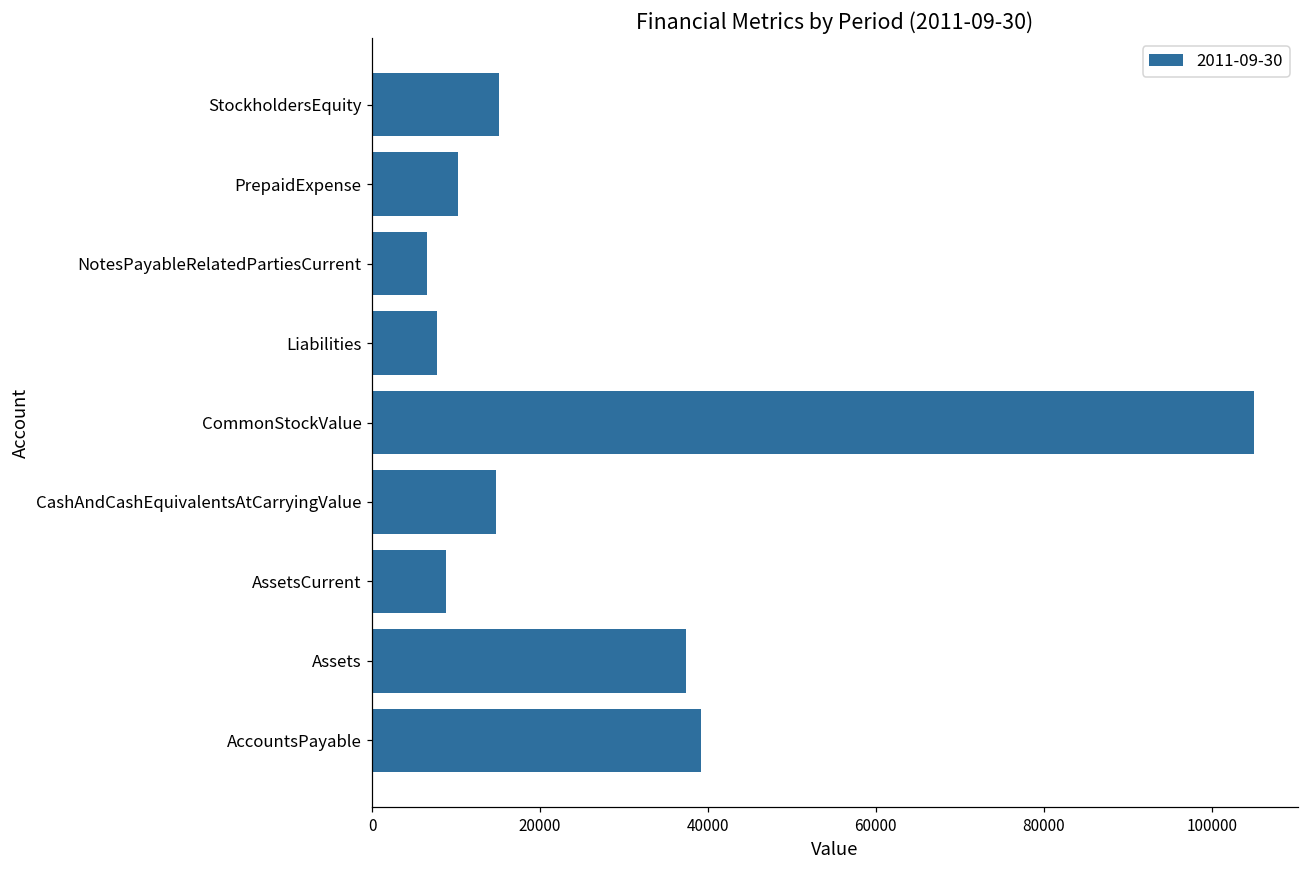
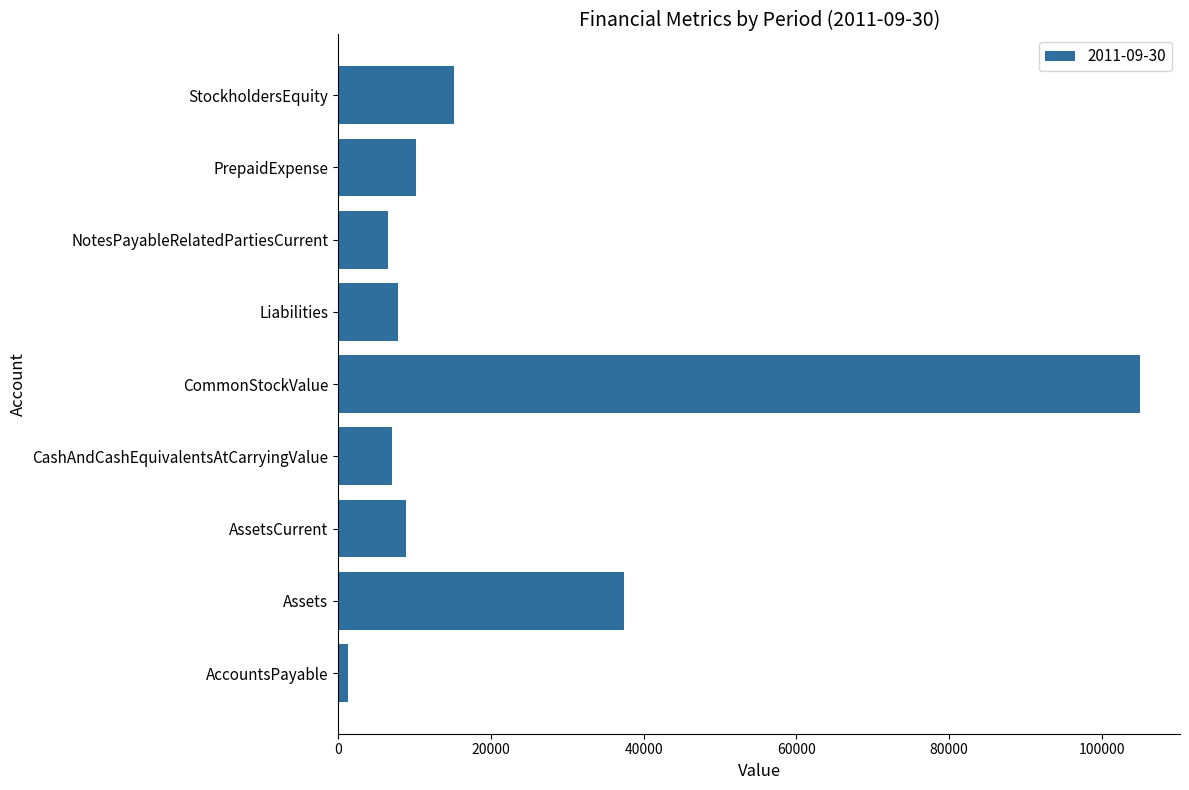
CashAndCashEquivalentsAtCarryingValue: 15000 -> 7000
AccountsPayable: 39000 -> 1000
